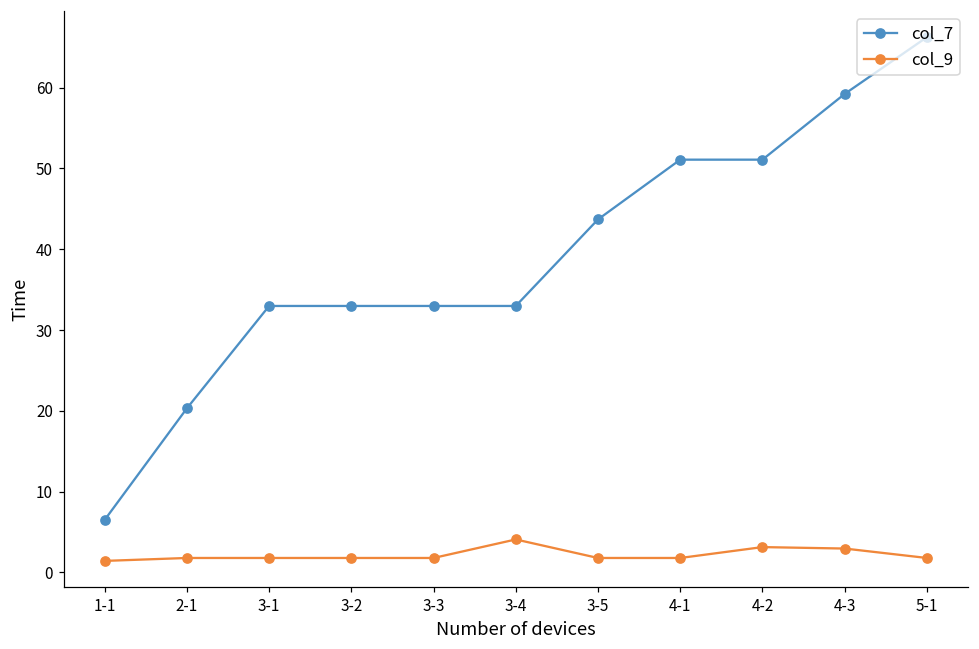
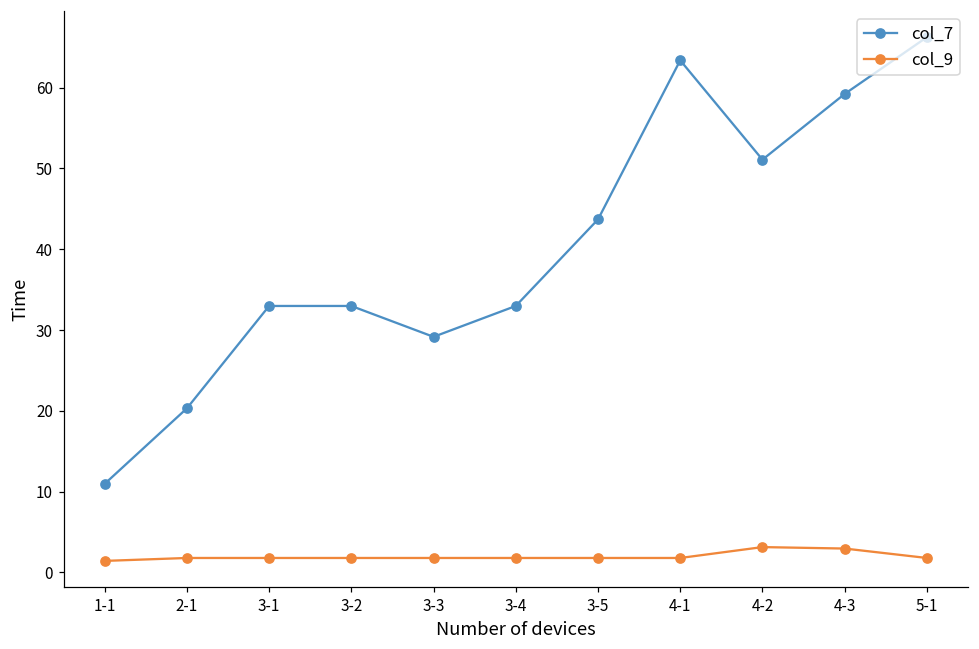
col_7, 1-1: 7 -> 11
col_7, 3-3: 33 -> 29
col_9, 3-4: 4 -> 2
col_7, 4-1: 51 -> 63
